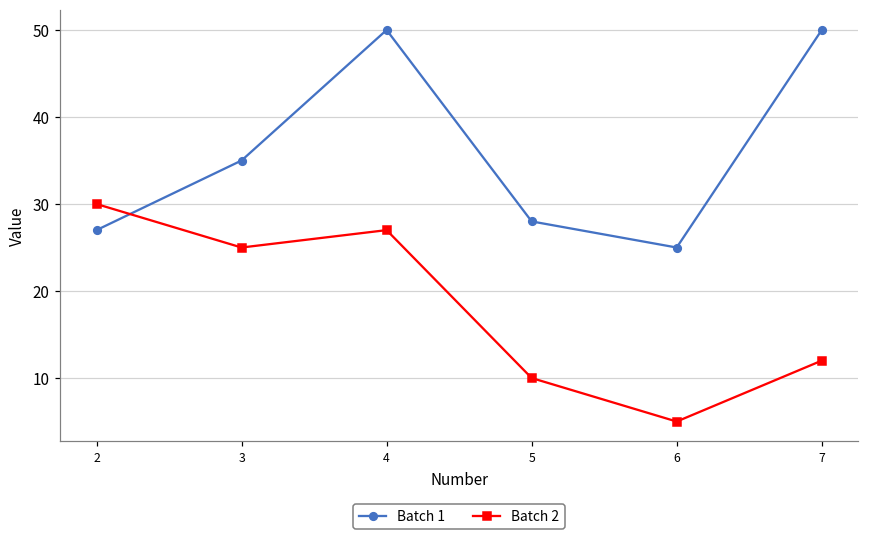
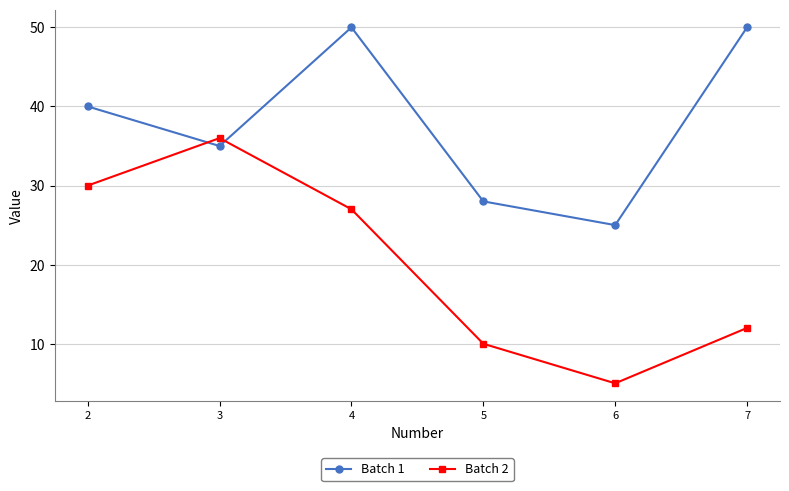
Batch 1, 2: 27 -> 40
Batch 2, 3: 25 -> 36
